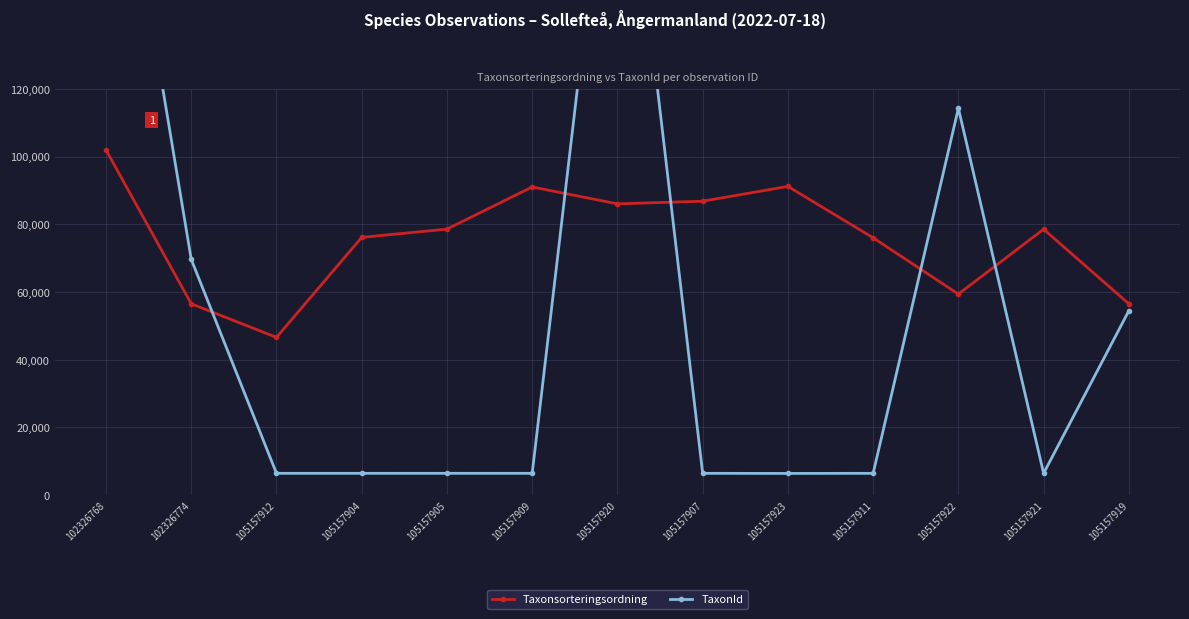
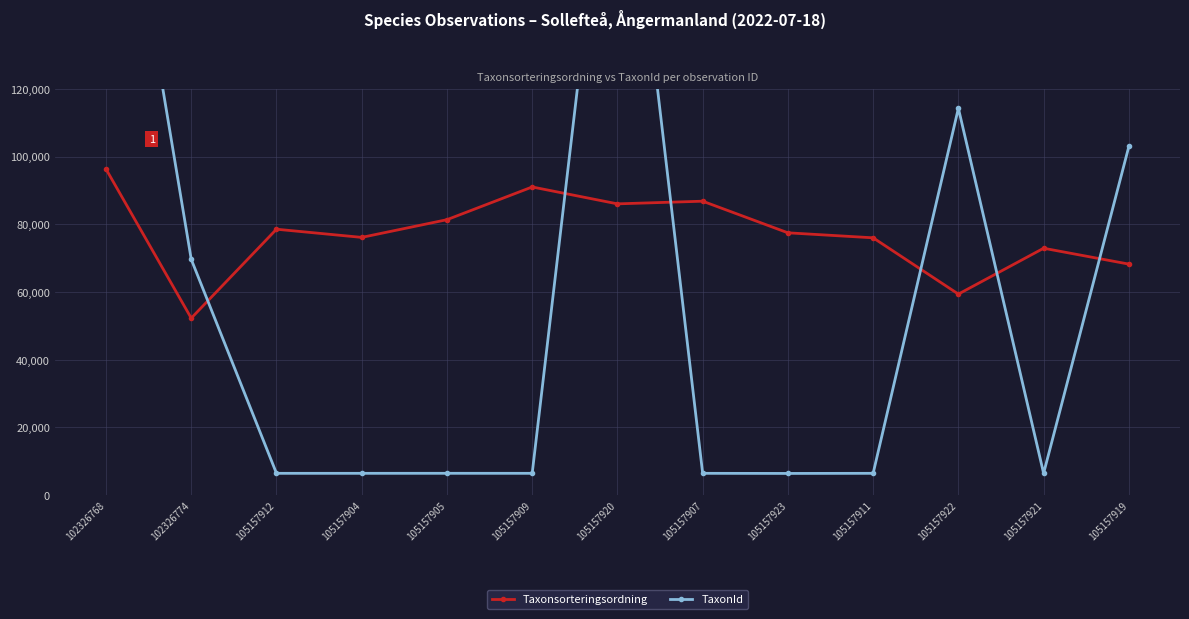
Taxonsorteringsordning, 102326768: 102,000 -> 96,000
Taxonsorteringsordning, 102326774: 57,000 -> 52,000
Taxonsorteringsordning, 105157912: 47,000 -> 79,000
Taxonsorteringsordning, 105157905: 79,000 -> 81,000
Taxonsorteringsordning, 105157923: 91,000 -> 78,000
Taxonsorteringsordning, 105157921: 79,000 -> 73,000
Taxonsorteringsordning, 105157919: 57,000 -> 68,000
TaxonId, 105157919: 54,000 -> 103,000
